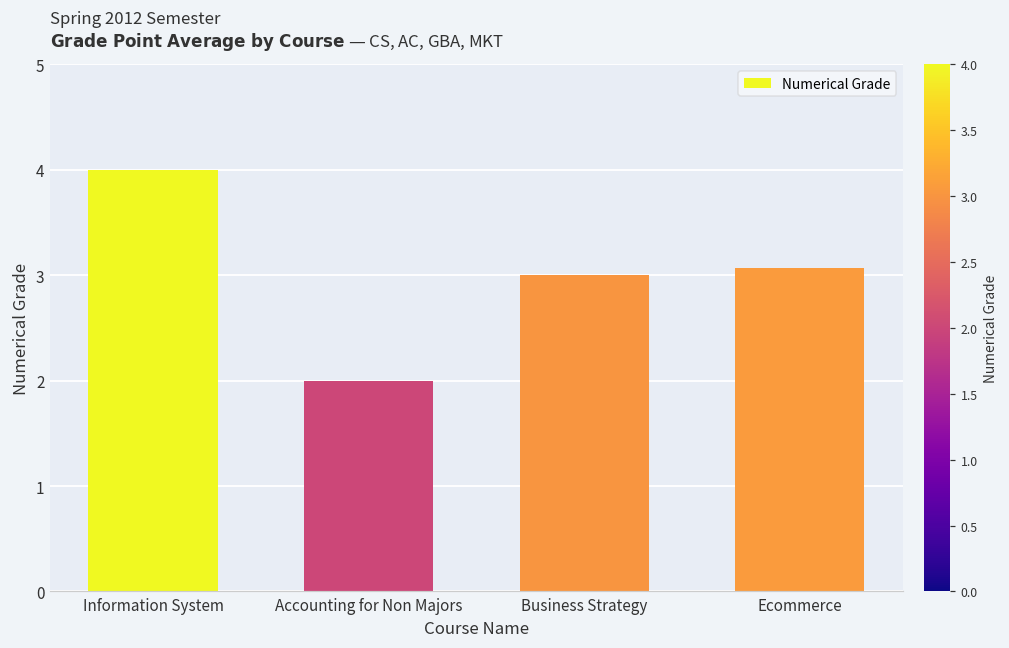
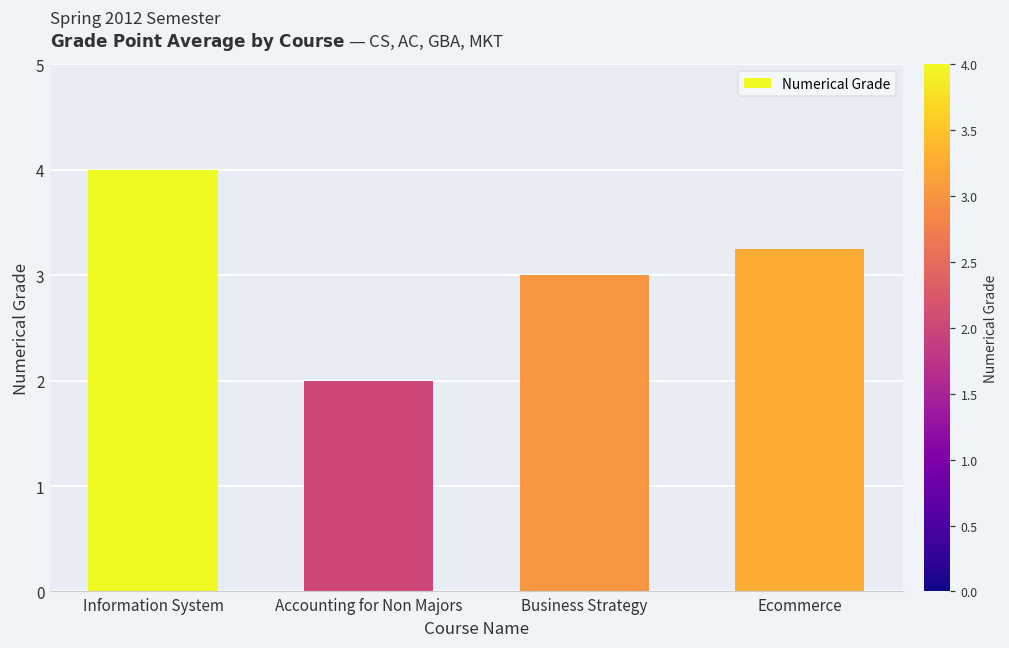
Ecommerce: 3.1 -> 3.3
